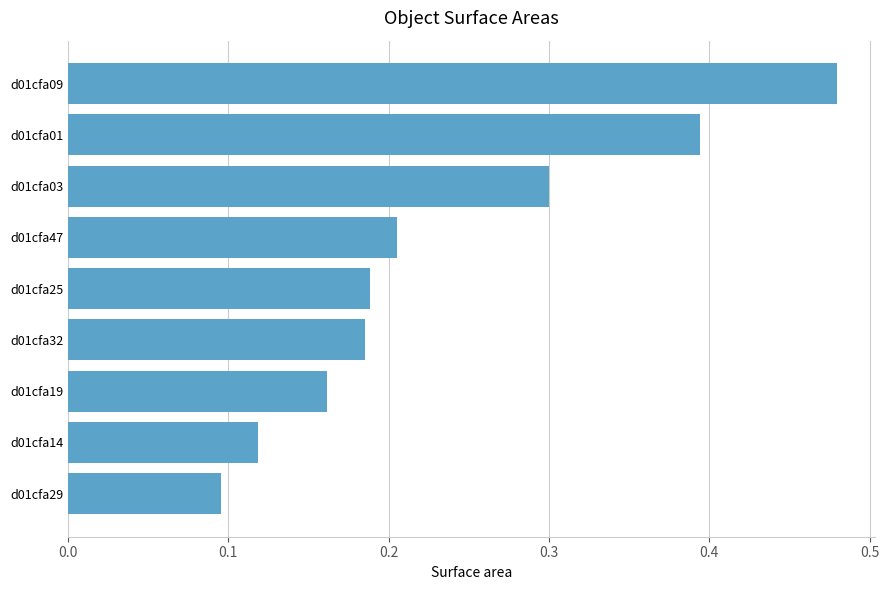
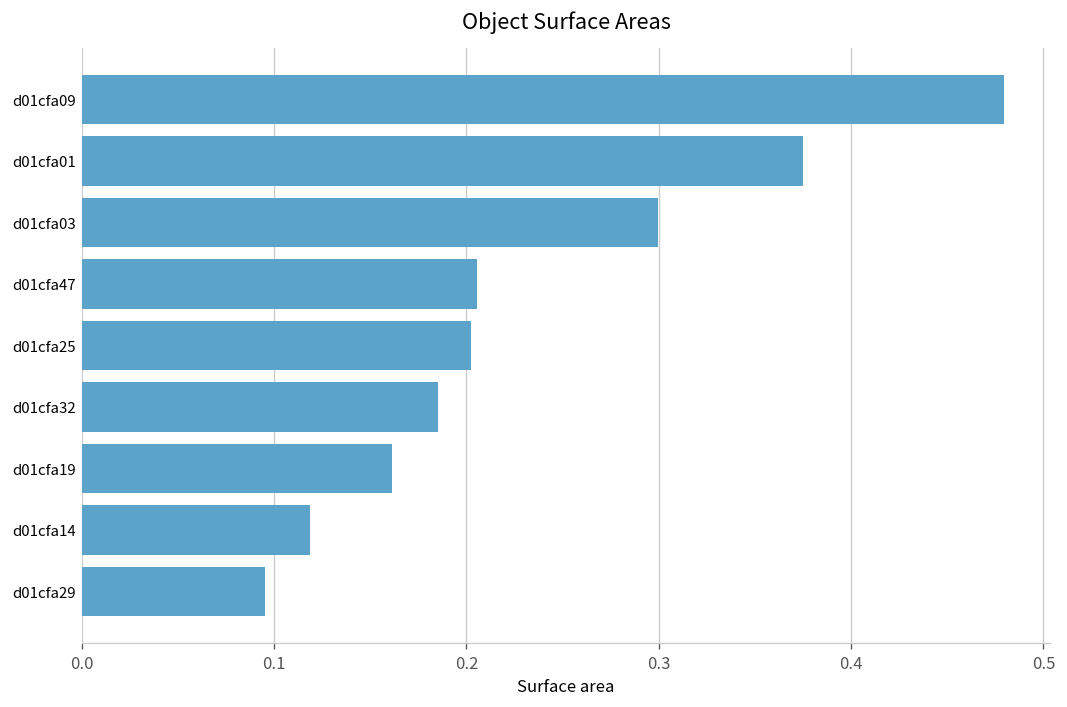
d01cfa01: 0.394 -> 0.375
d01cfa25: 0.188 -> 0.203
